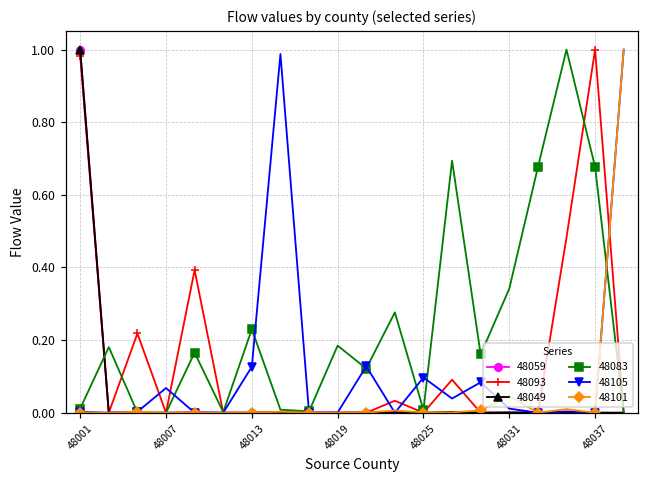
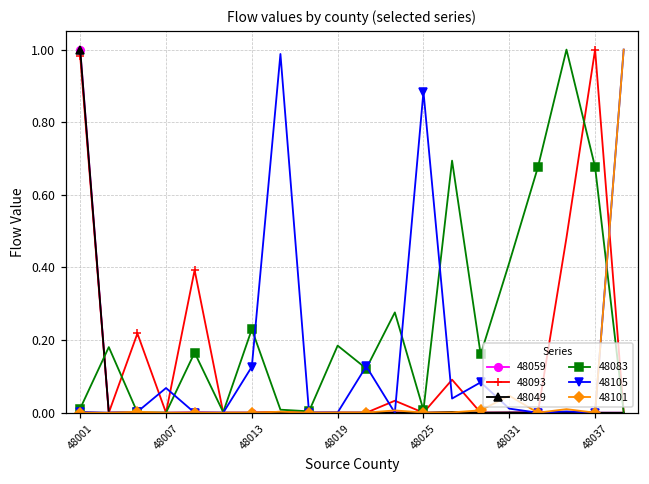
48105, 48025: 0.10 -> 0.88
48083, 48031: 0.34 -> 0.41
